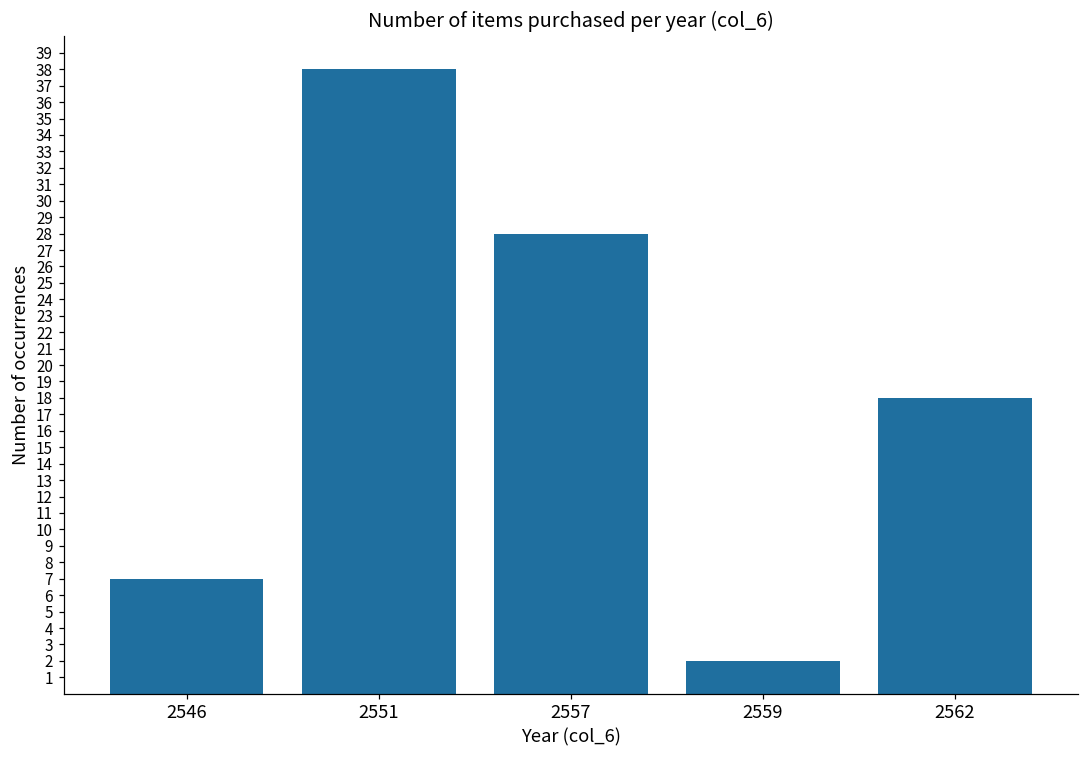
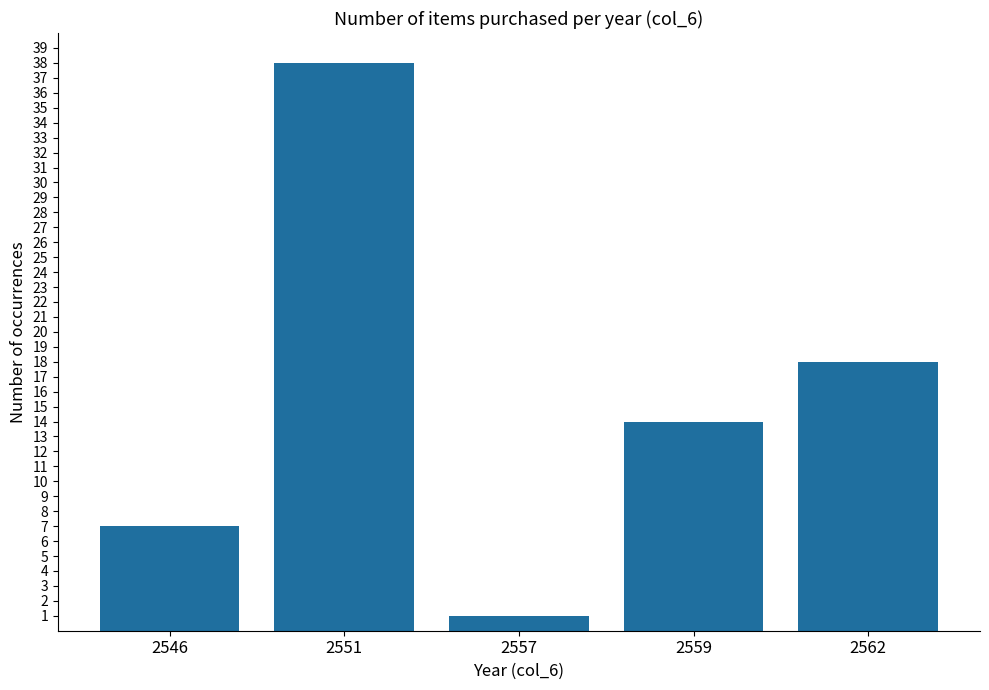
2557: 28 -> 1
2559: 2 -> 14
